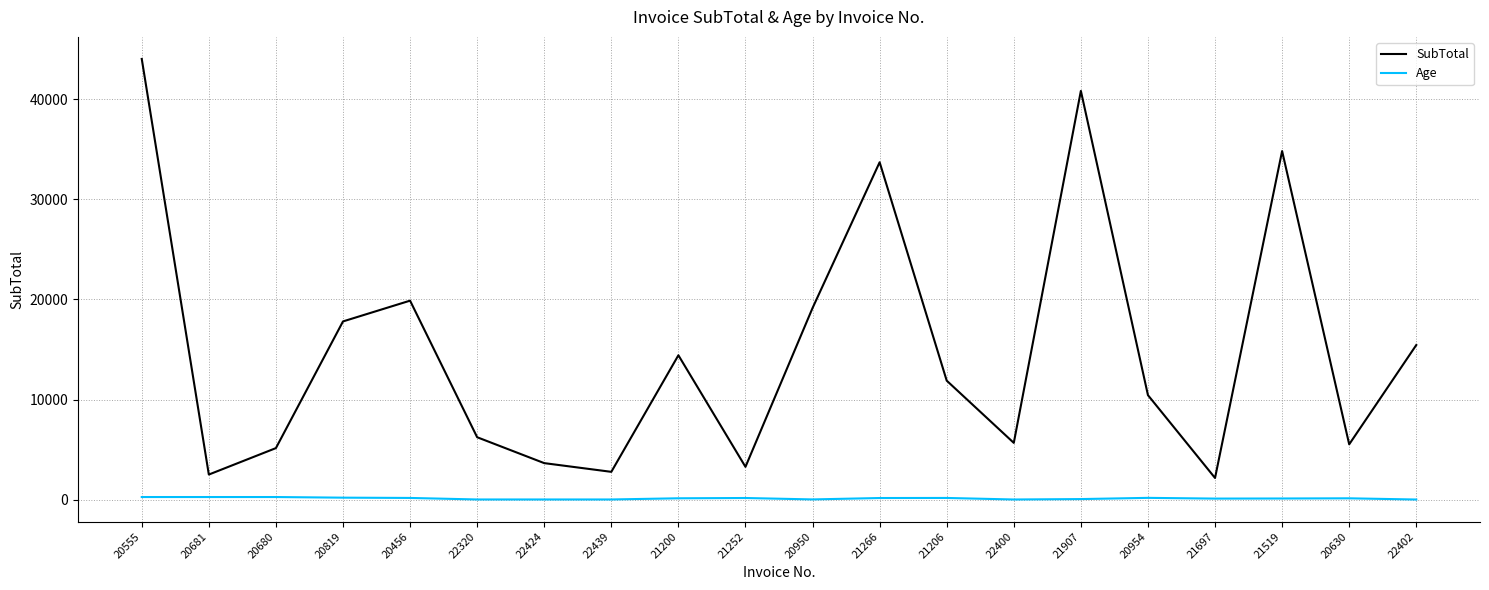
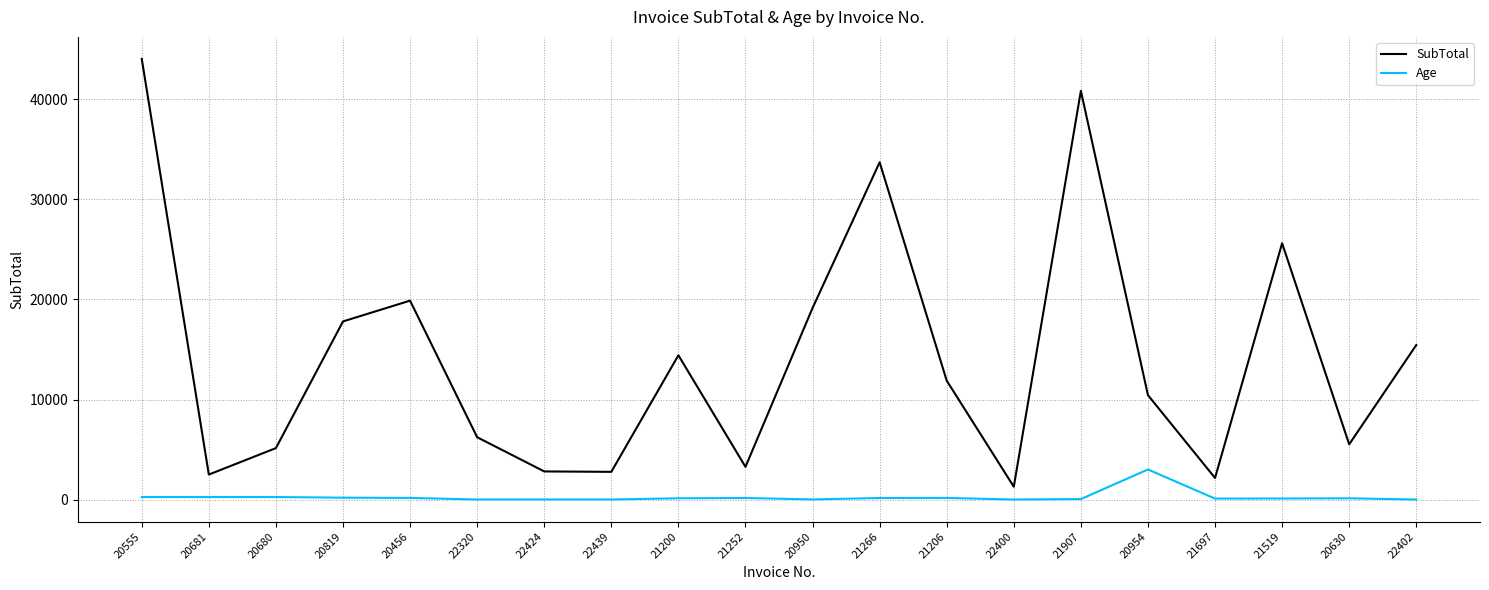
SubTotal, 22424: 3600 -> 2800
SubTotal, 22400: 5700 -> 1300
Age, 20954: 200 -> 3000
SubTotal, 21519: 34800 -> 25600
